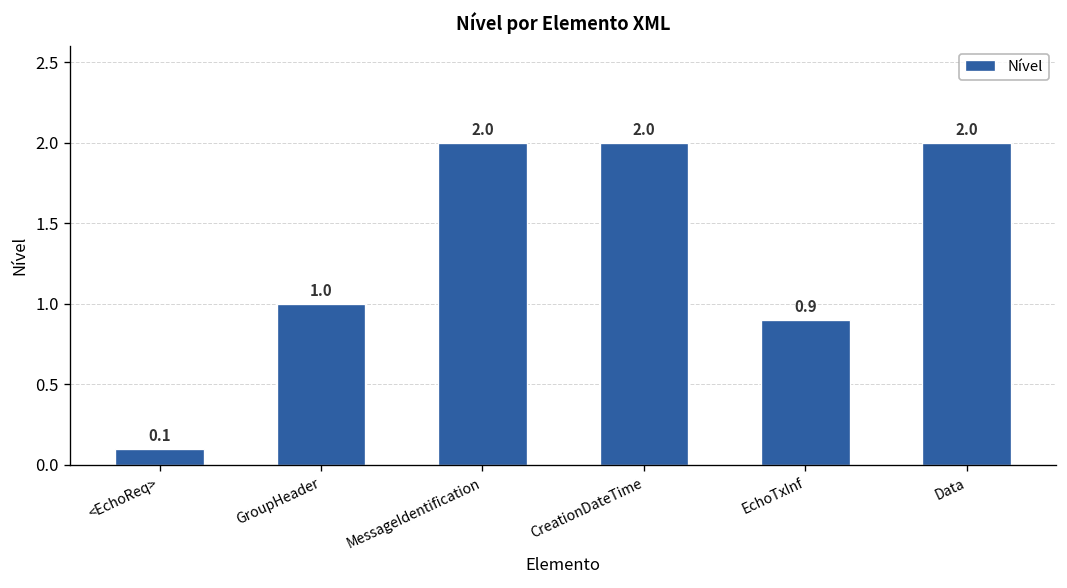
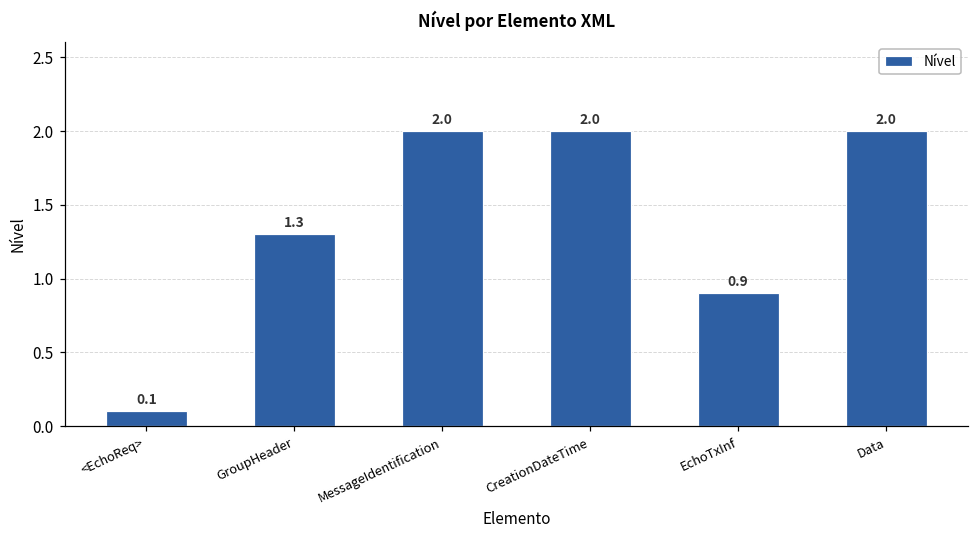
GroupHeader: 1.0 -> 1.3
